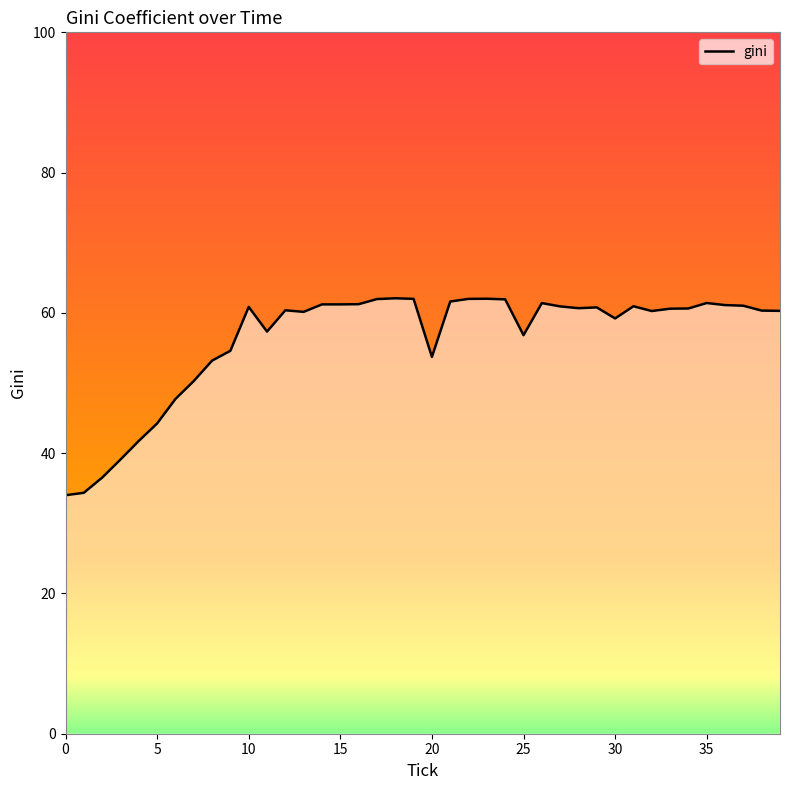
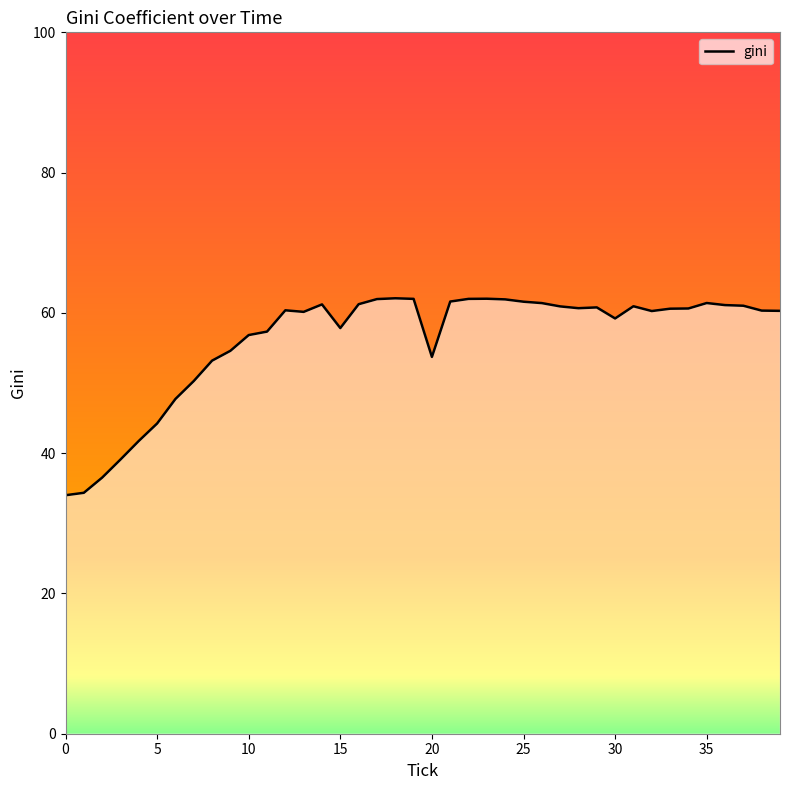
10: 61 -> 57
15: 61 -> 58
25: 57 -> 62
